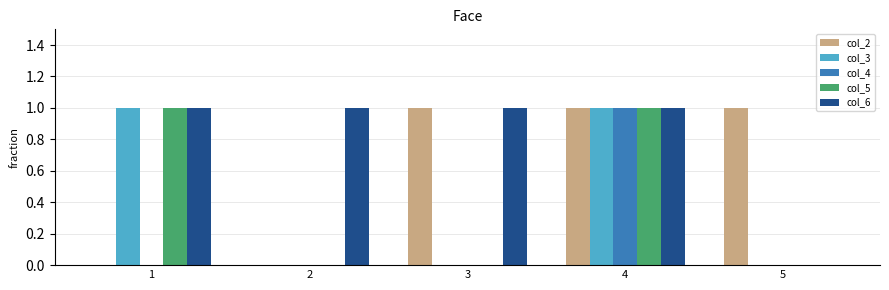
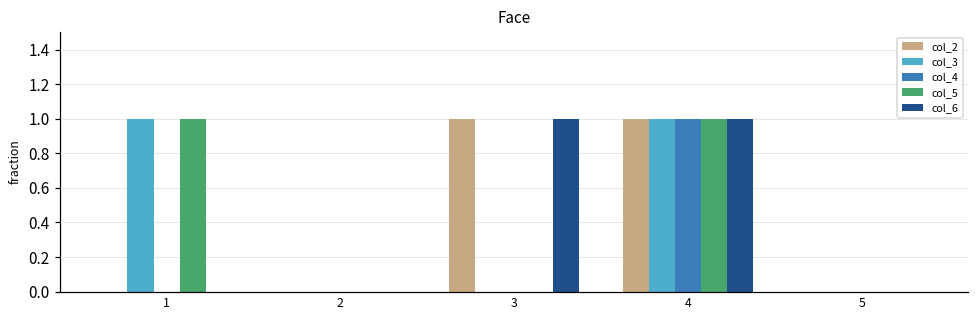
col_6, 1: 1 -> 0
col_6, 2: 1 -> 0
col_2, 5: 1 -> 0
